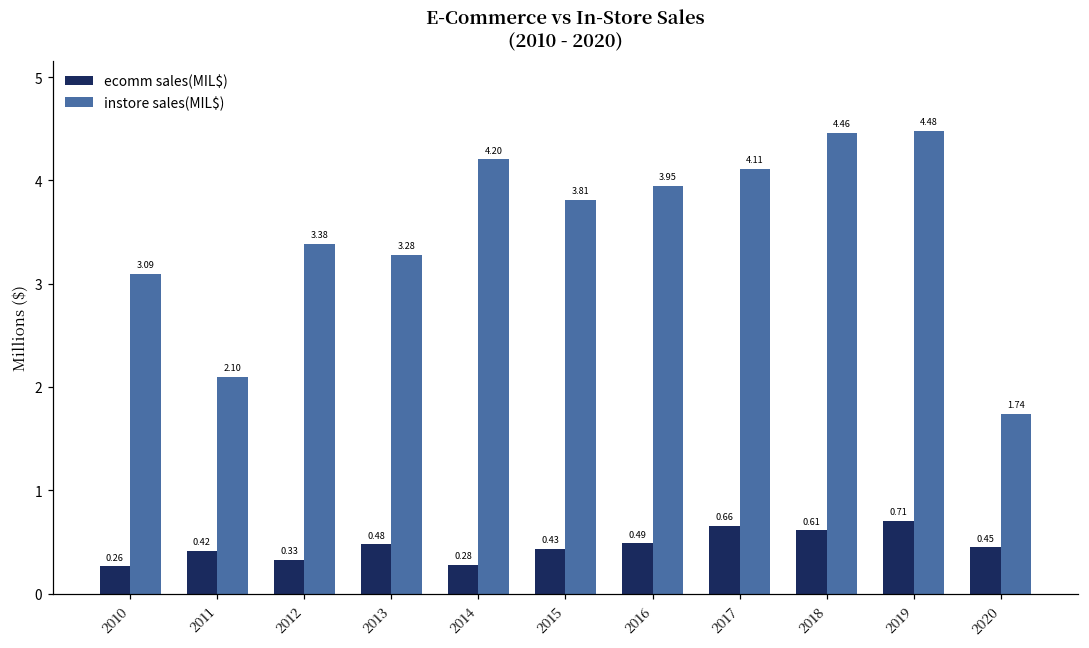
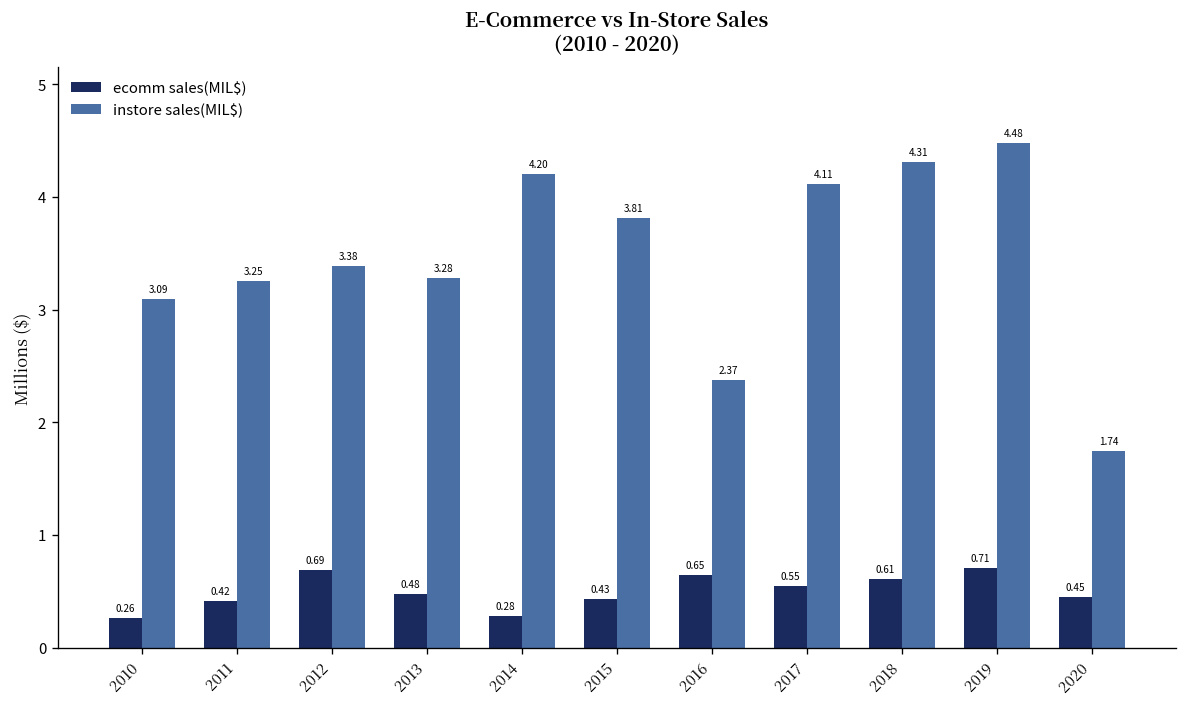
instore sales(MIL$), 2011: 2.10 -> 3.25
ecomm sales(MIL$), 2012: 0.33 -> 0.69
ecomm sales(MIL$), 2016: 0.49 -> 0.65
instore sales(MIL$), 2016: 3.95 -> 2.37
ecomm sales(MIL$), 2017: 0.66 -> 0.55
instore sales(MIL$), 2018: 4.46 -> 4.31
